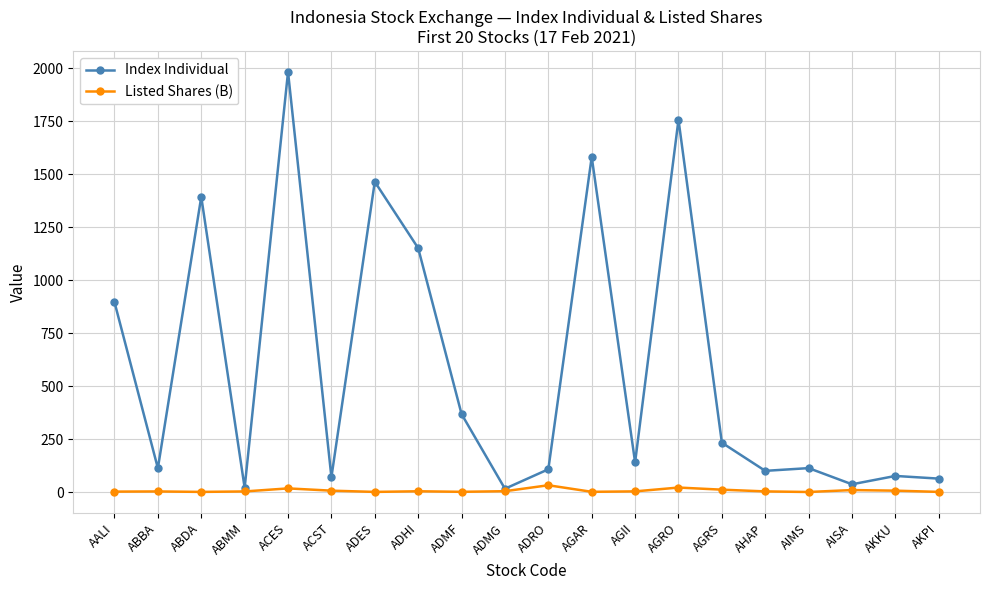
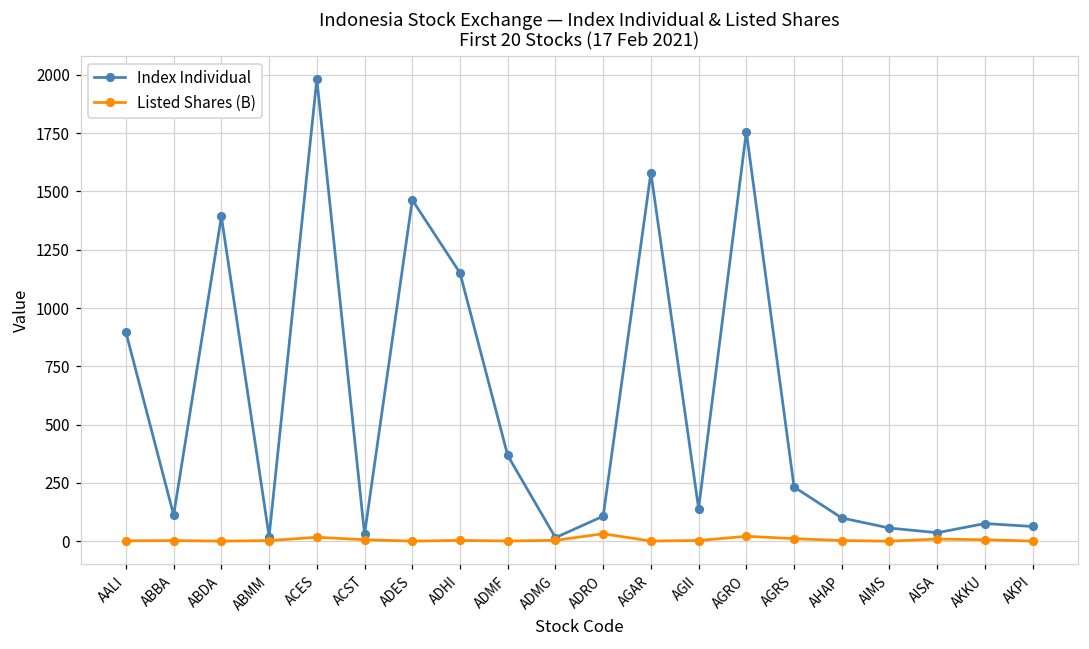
Index Individual, ACST: 70 -> 30
Index Individual, AIMS: 110 -> 60
